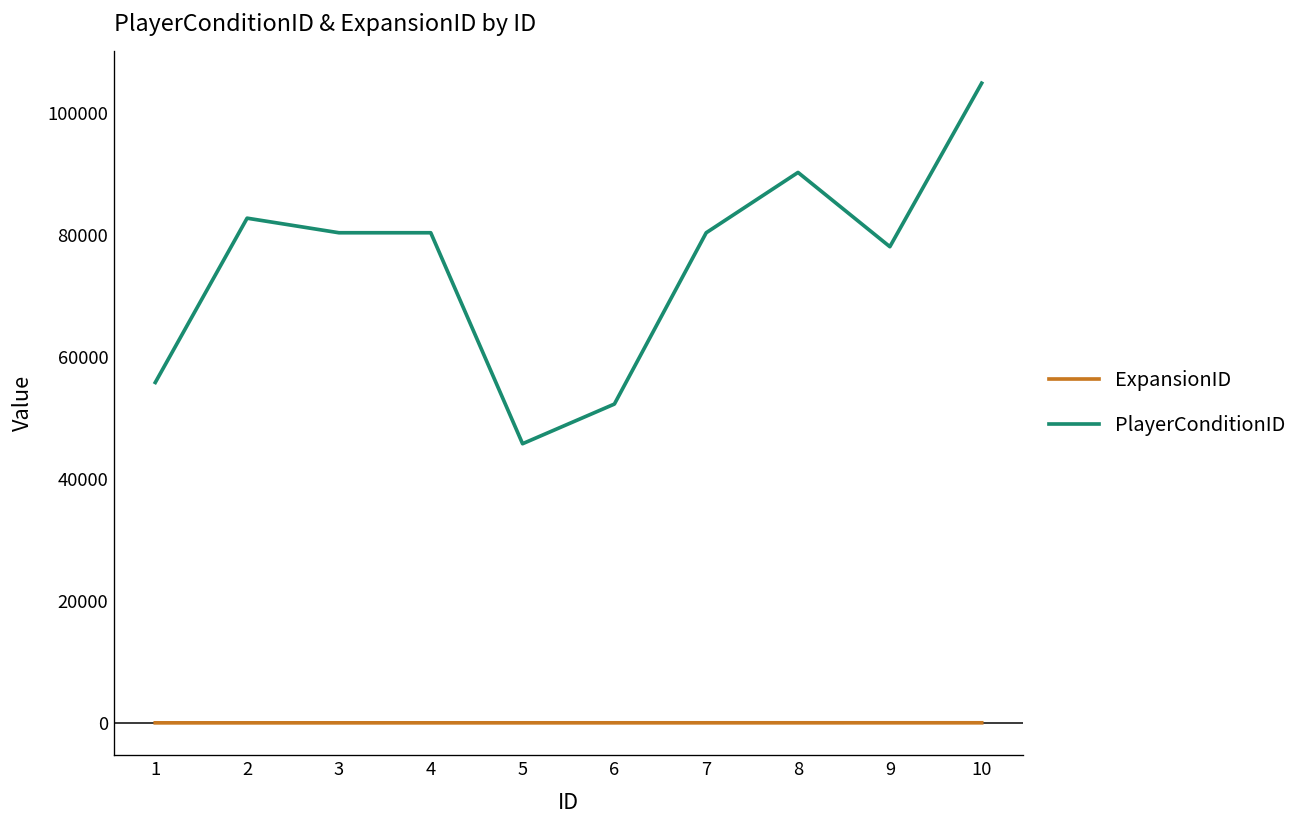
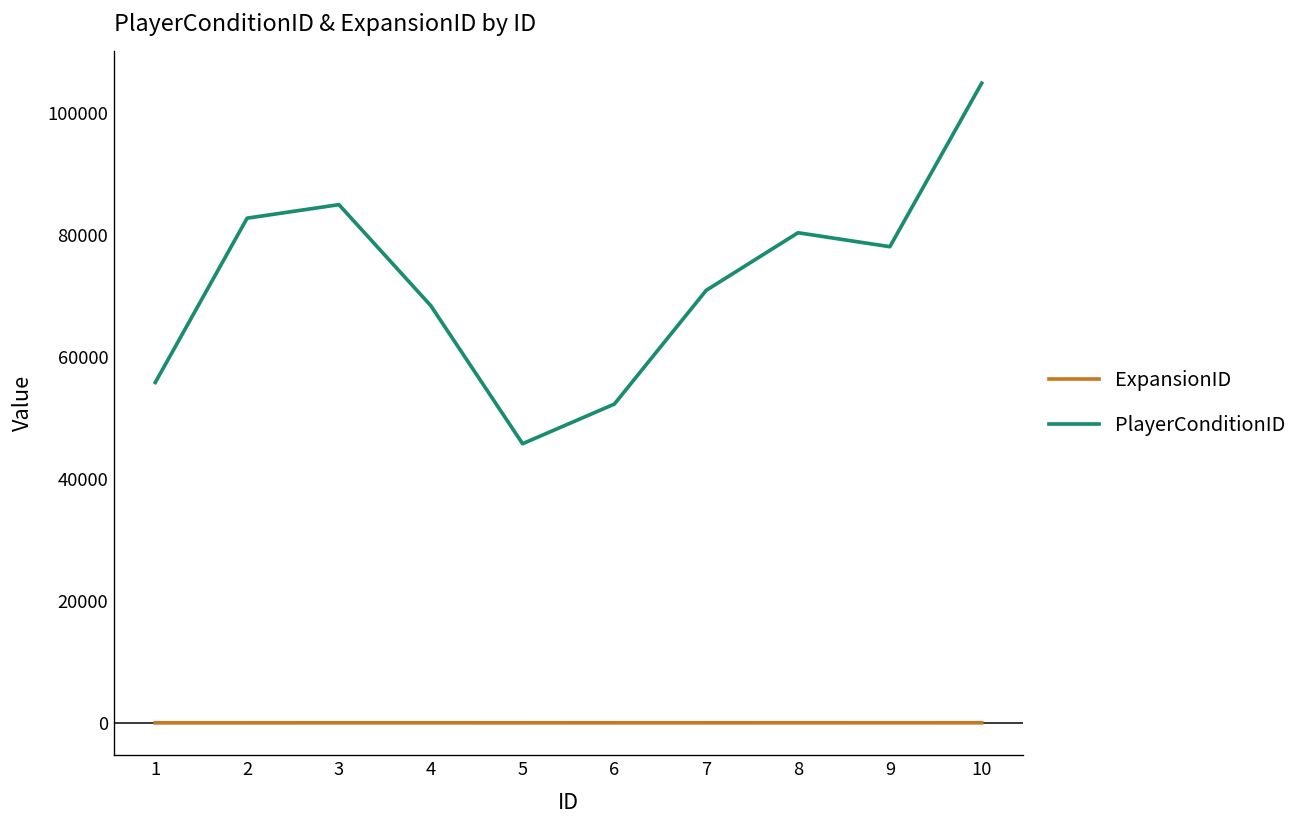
PlayerConditionID, 3: 80000 -> 85000
PlayerConditionID, 4: 80000 -> 68000
PlayerConditionID, 7: 80000 -> 71000
PlayerConditionID, 8: 90000 -> 80000
